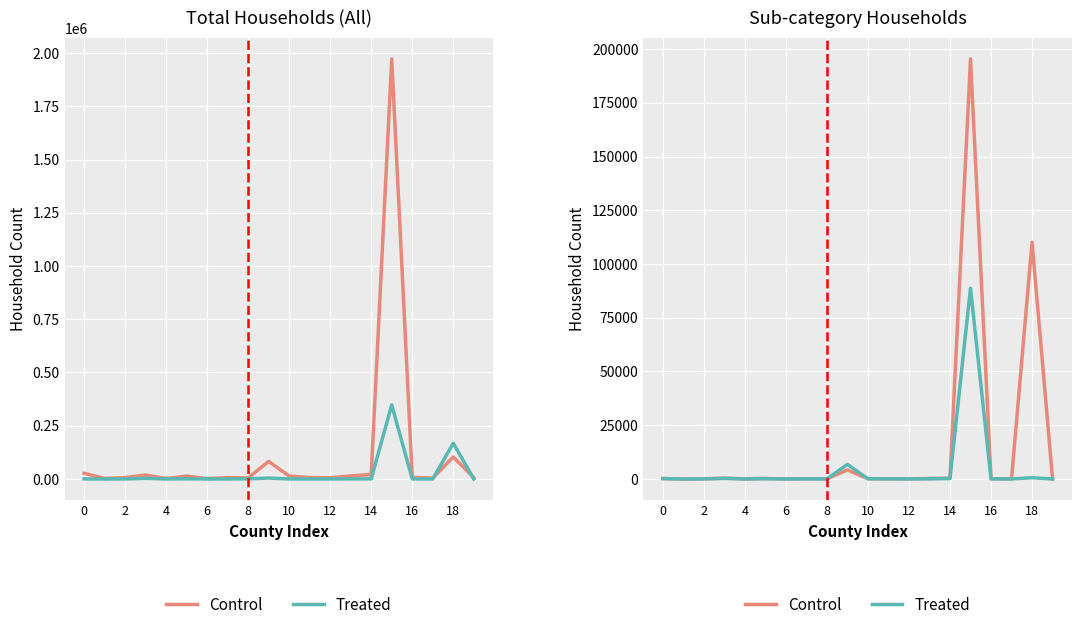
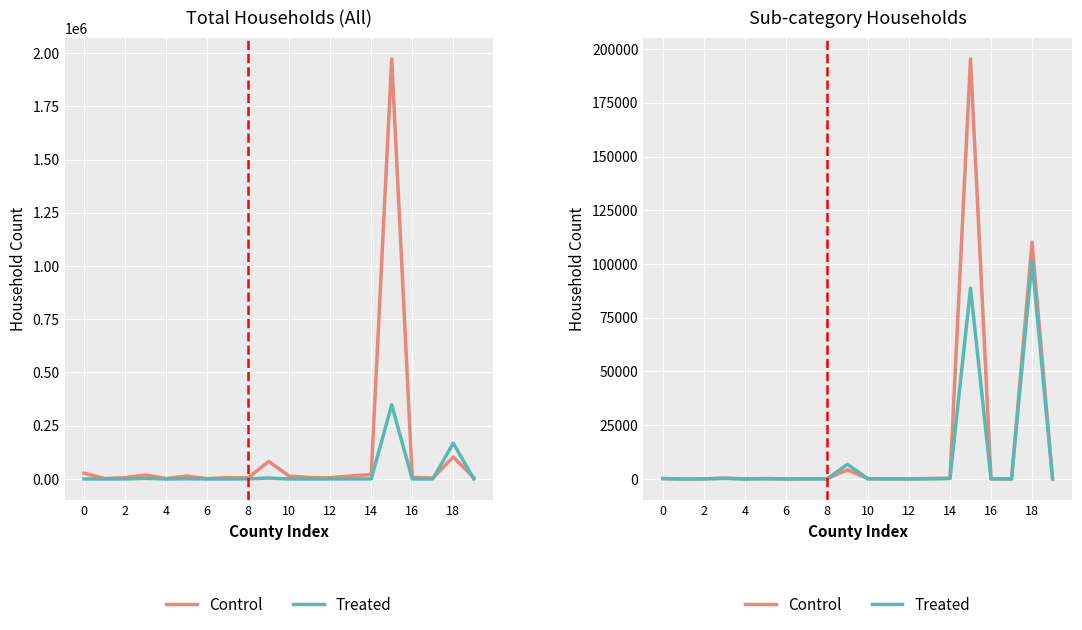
Sub-category Households, Treated, 18: 1000 -> 101000
